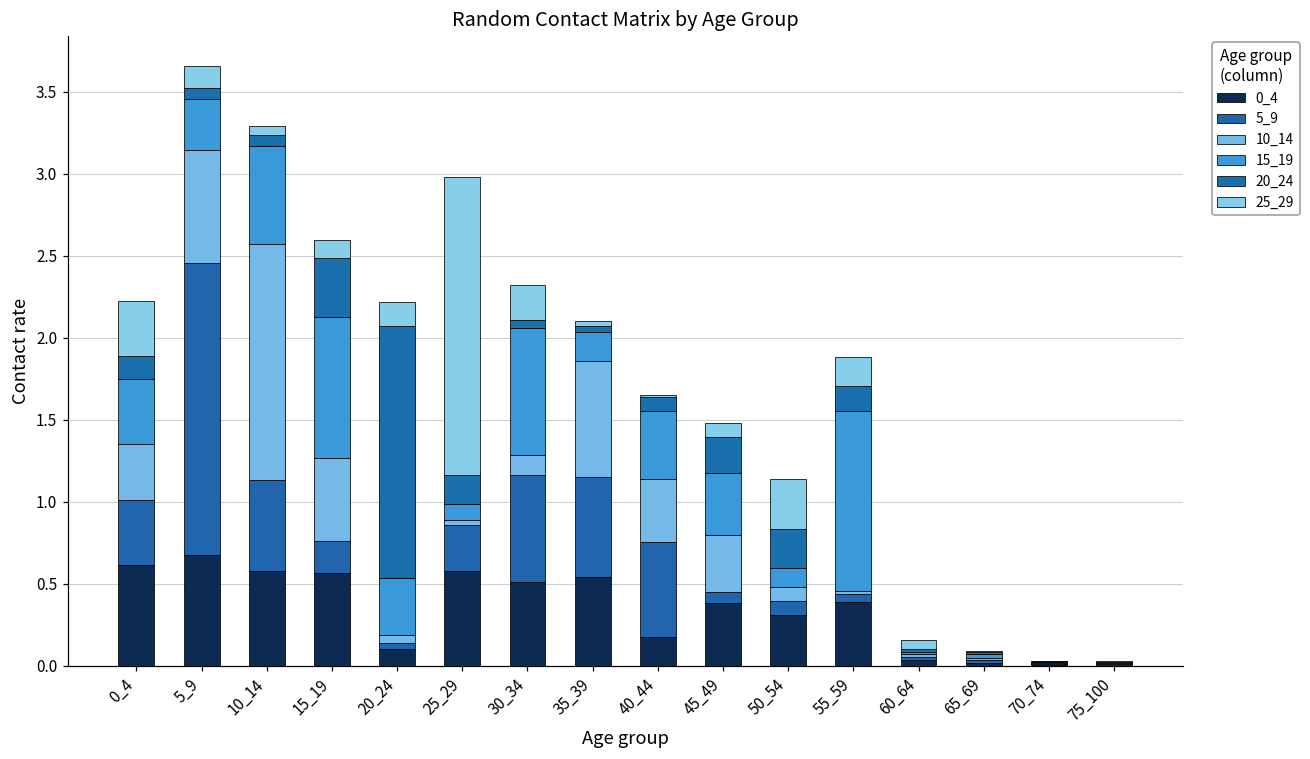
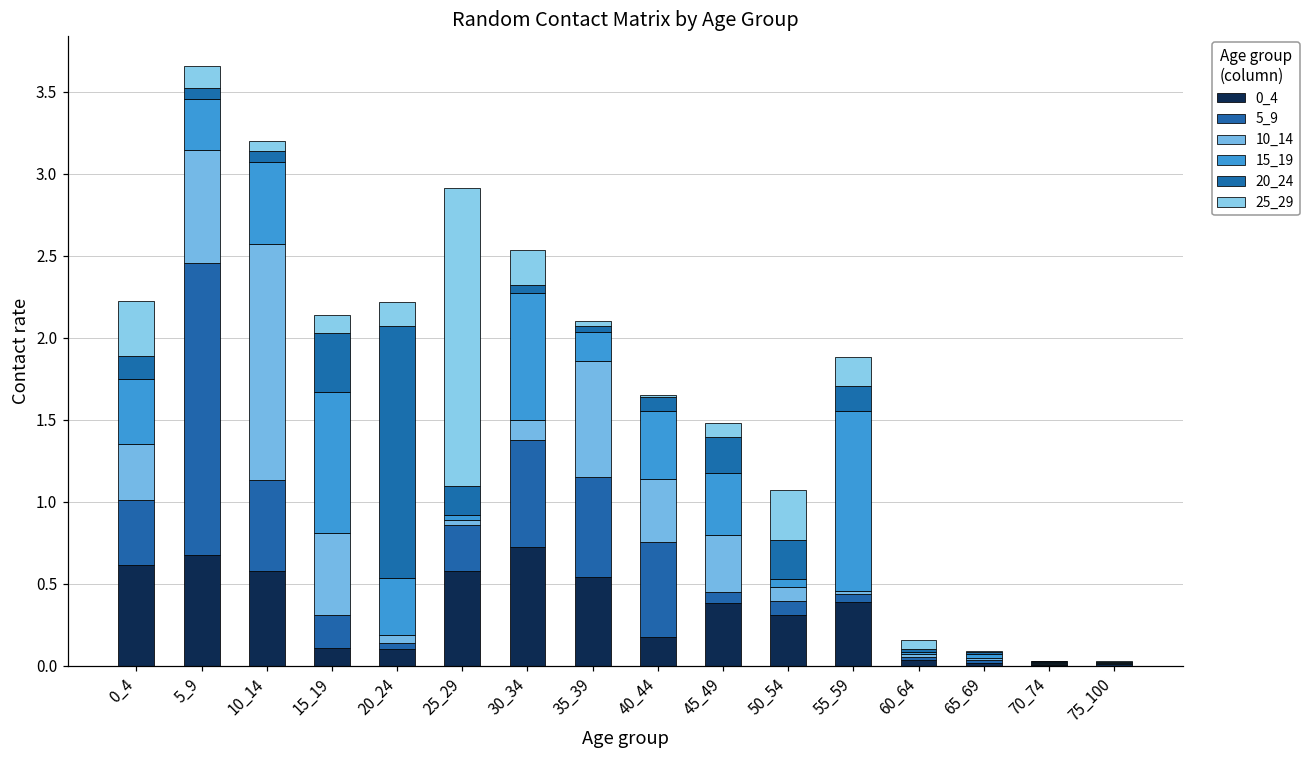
15_19, 10_14: 0.60 -> 0.50
0_4, 15_19: 0.56 -> 0.11
15_19, 25_29: 0.09 -> 0.03
0_4, 30_34: 0.51 -> 0.72
15_19, 50_54: 0.11 -> 0.05
